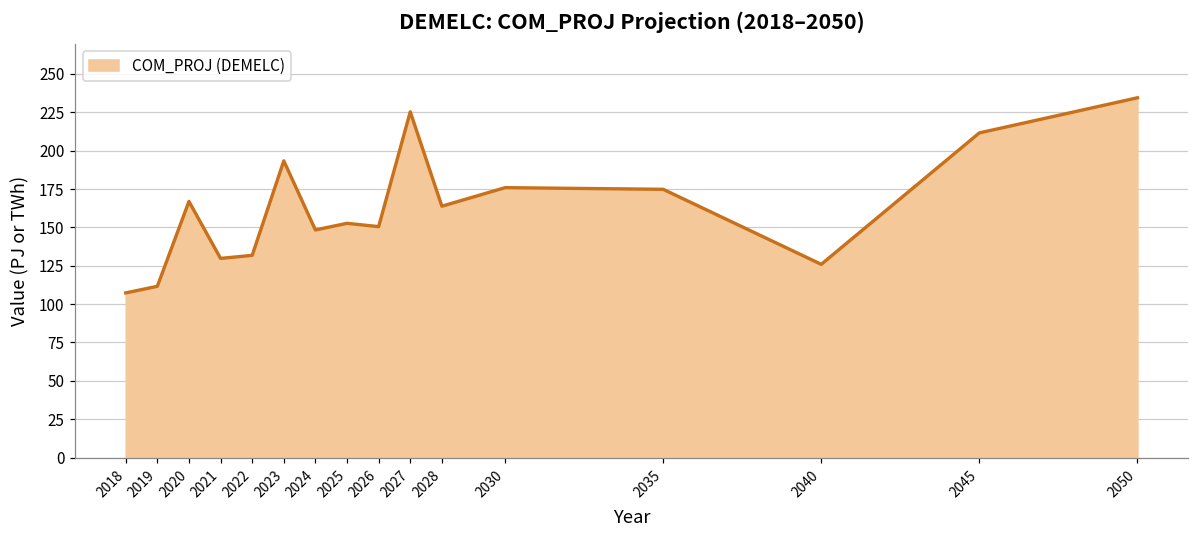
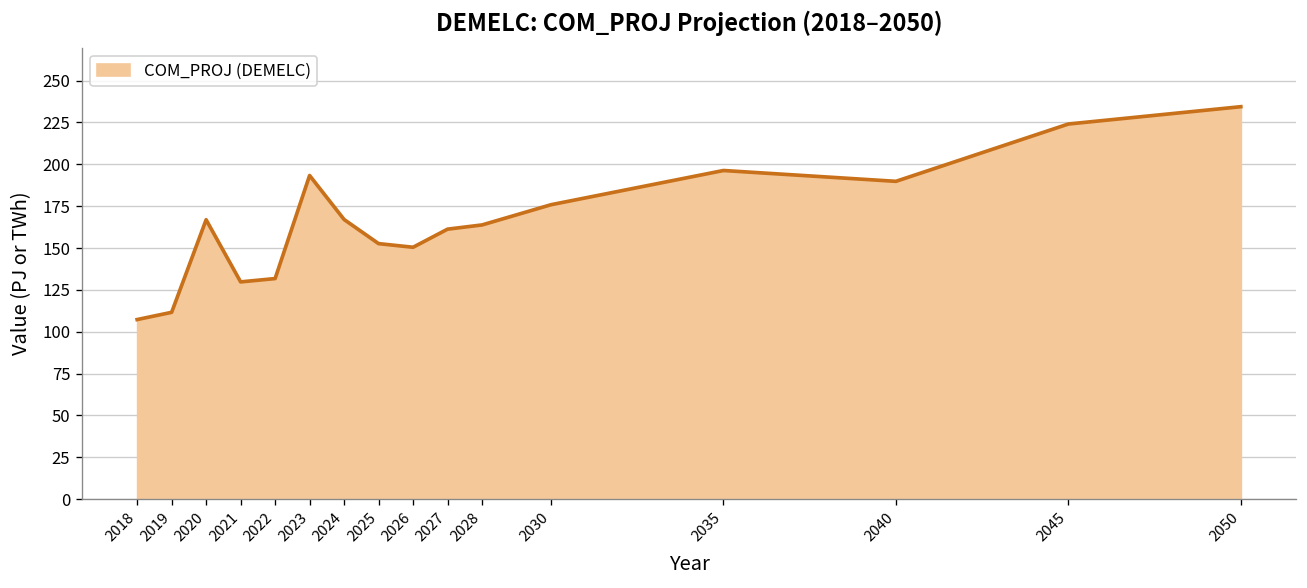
2024: 148 -> 167
2027: 225 -> 161
2035: 175 -> 196
2040: 126 -> 190
2045: 212 -> 224
